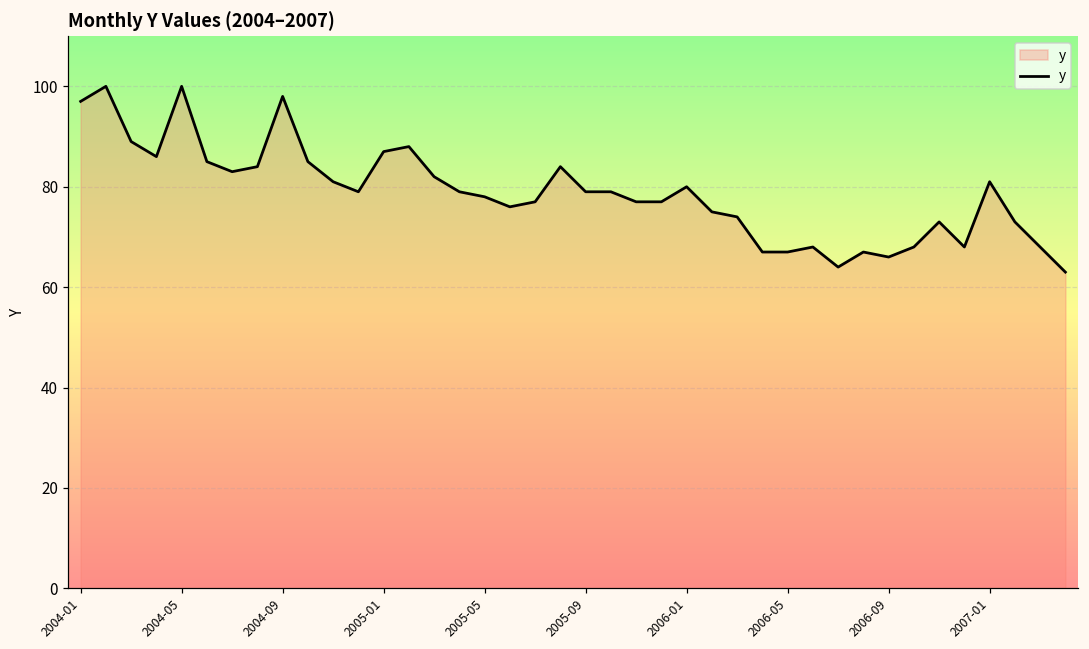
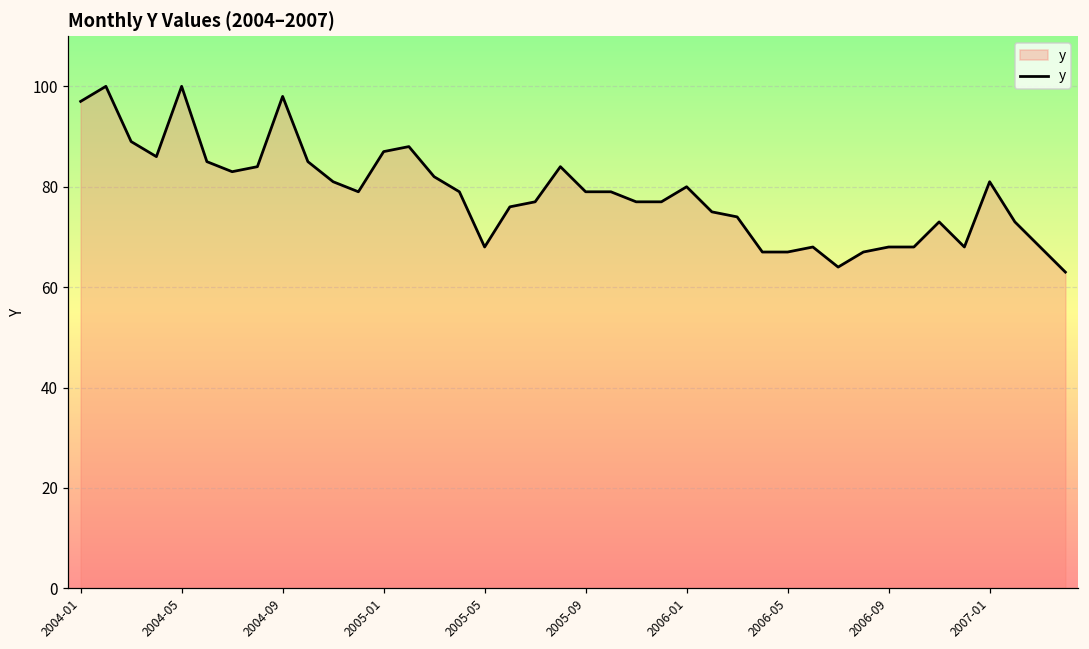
2005-05: 78 -> 68
2006-09: 66 -> 68
